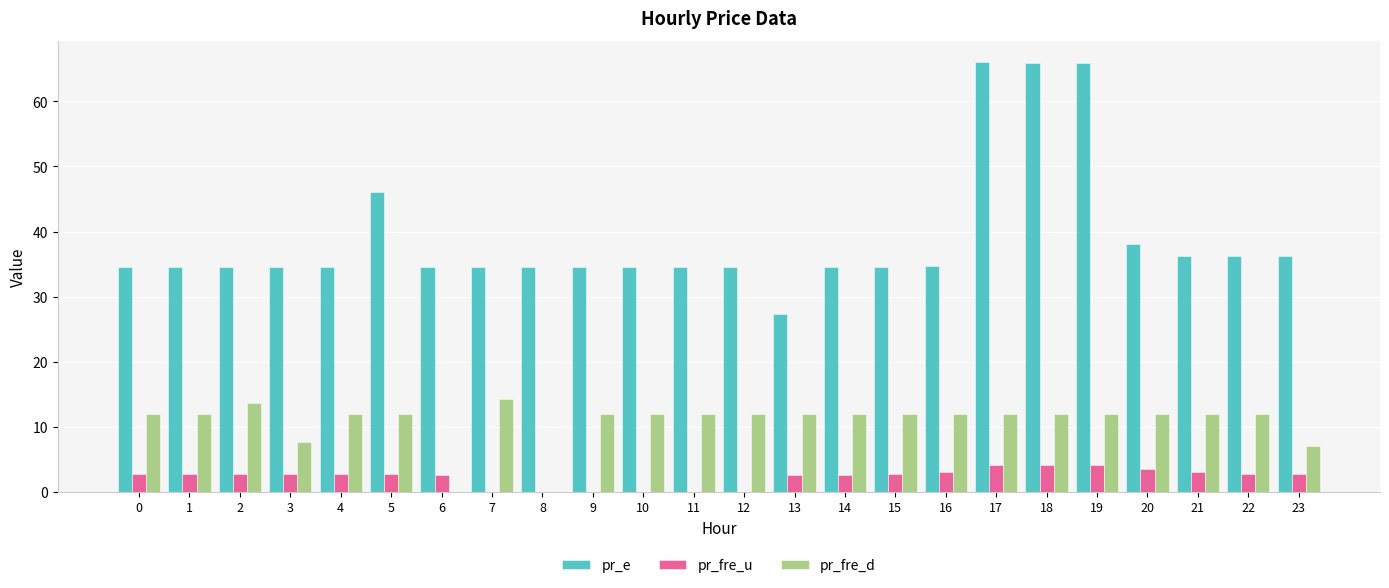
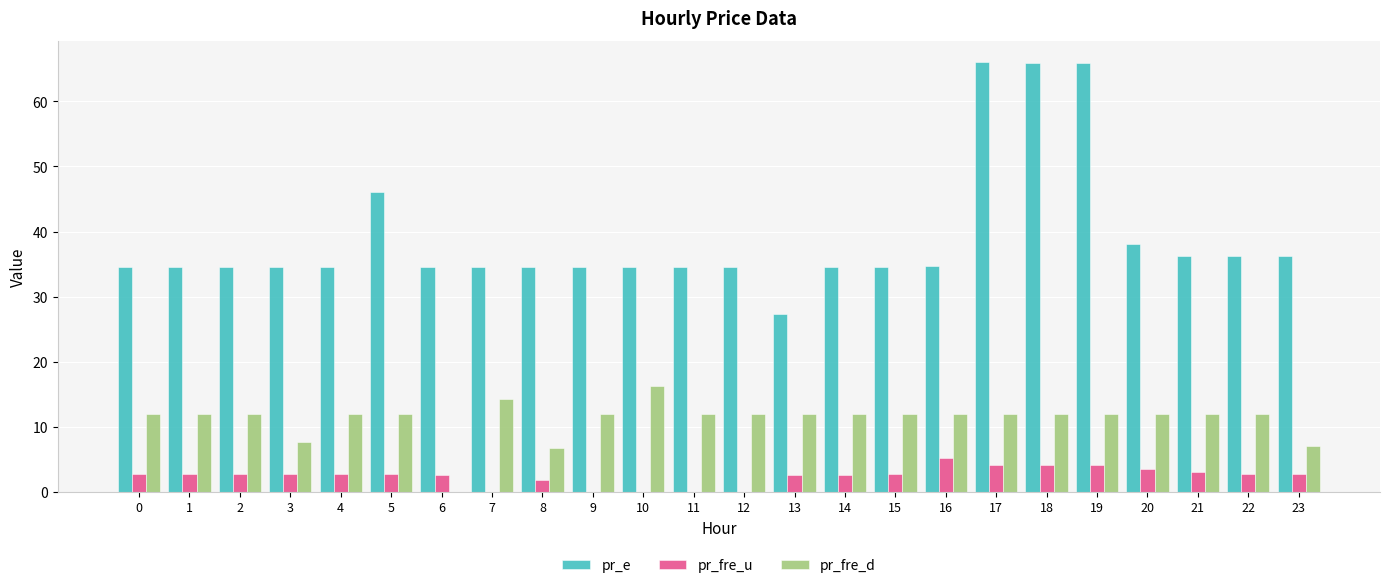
pr_fre_d, 2: 14 -> 12
pr_fre_u, 8: 0 -> 2
pr_fre_d, 8: 0 -> 7
pr_fre_d, 10: 12 -> 16
pr_fre_u, 16: 3 -> 5
